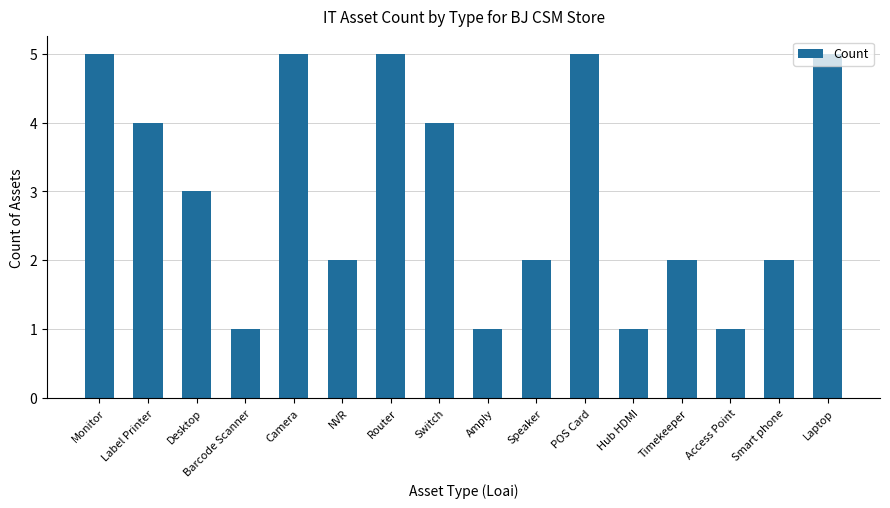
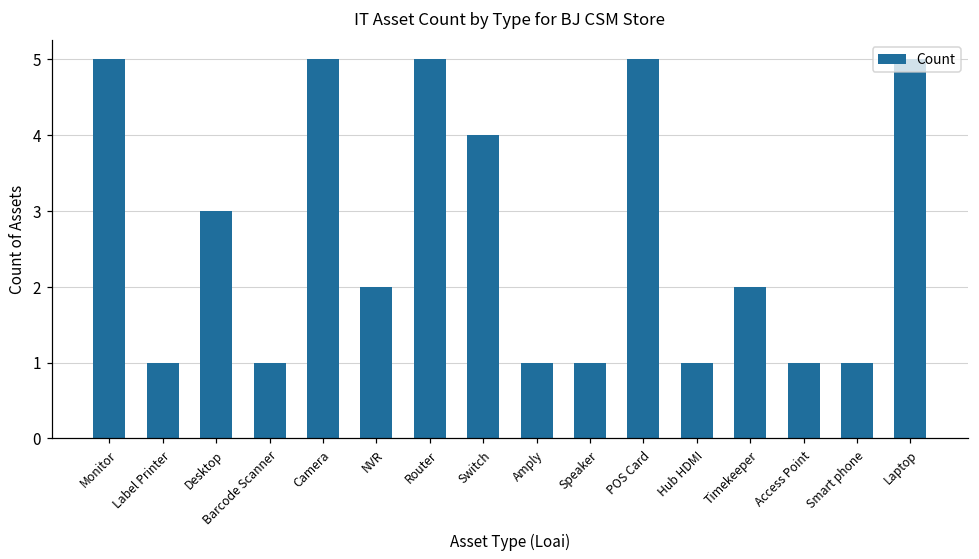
Label Printer: 4 -> 1
Speaker: 2 -> 1
Smart phone: 2 -> 1
